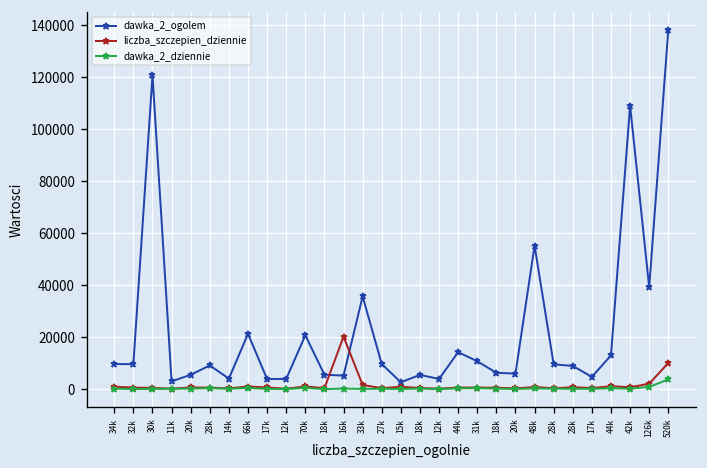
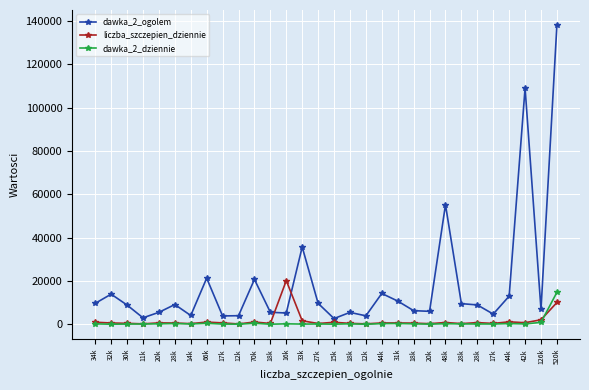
dawka_2_ogolem, 32k: 10000 -> 14000
dawka_2_ogolem, 30k: 121000 -> 9000
dawka_2_ogolem, 126k: 39000 -> 7000
dawka_2_dziennie, 520k: 4000 -> 15000
